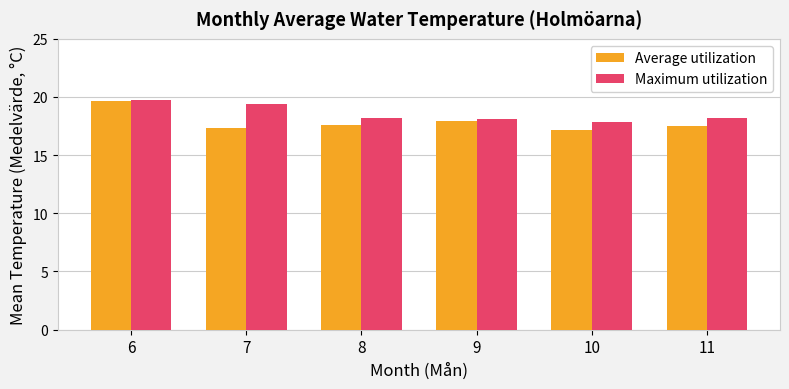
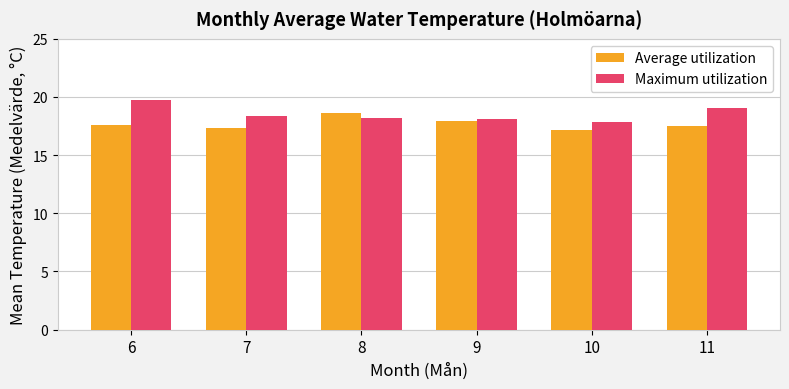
Average utilization, 6: 19.7 -> 17.6
Maximum utilization, 7: 19.4 -> 18.4
Average utilization, 8: 17.6 -> 18.7
Maximum utilization, 11: 18.2 -> 19.1
